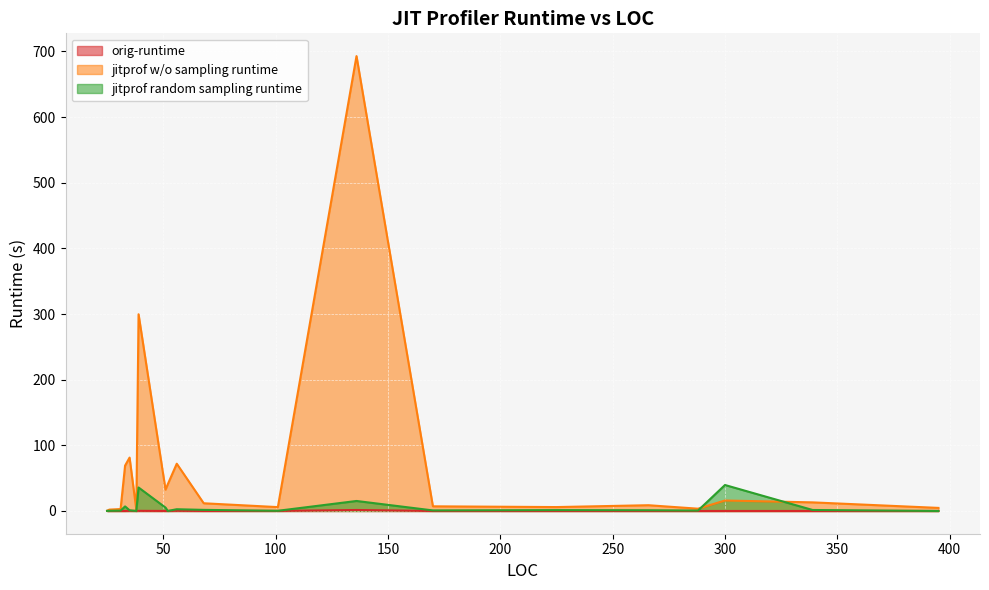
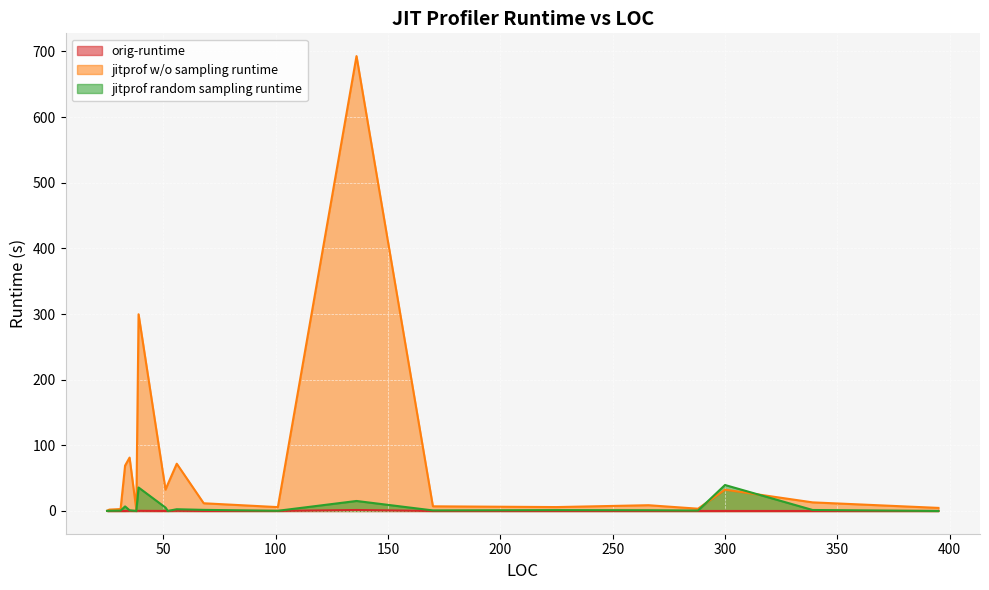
jitprof w/o sampling runtime, 300: 20 -> 30
